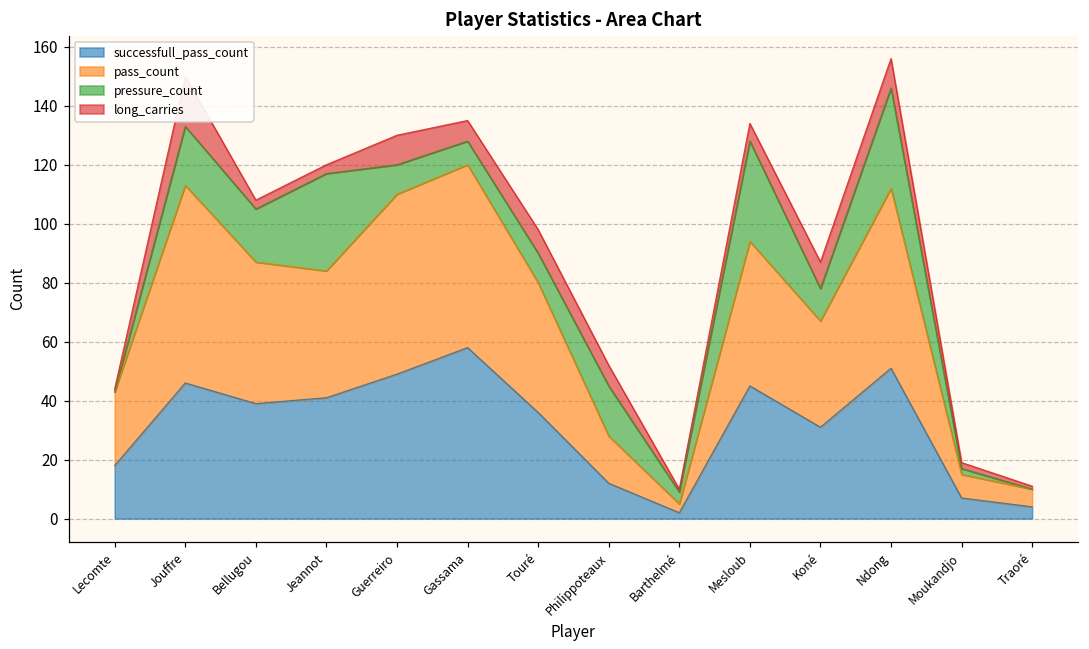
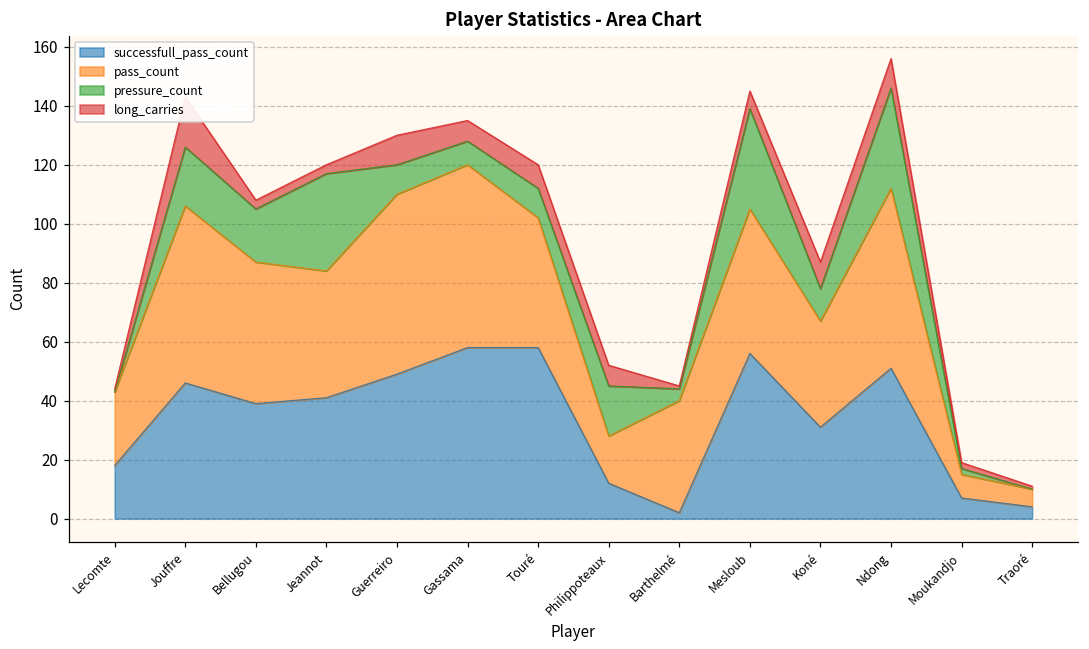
pass_count, Jouffre: 67 -> 60
successfull_pass_count, Touré: 36 -> 58
pass_count, Barthelmé: 3 -> 38
successfull_pass_count, Mesloub: 45 -> 56
